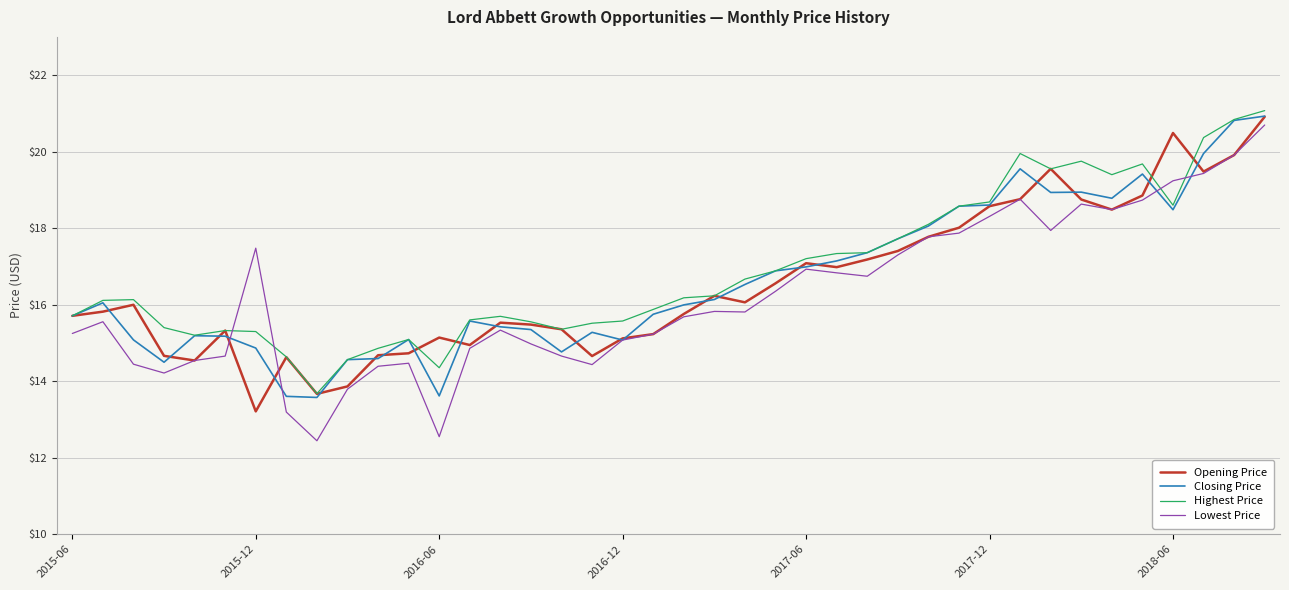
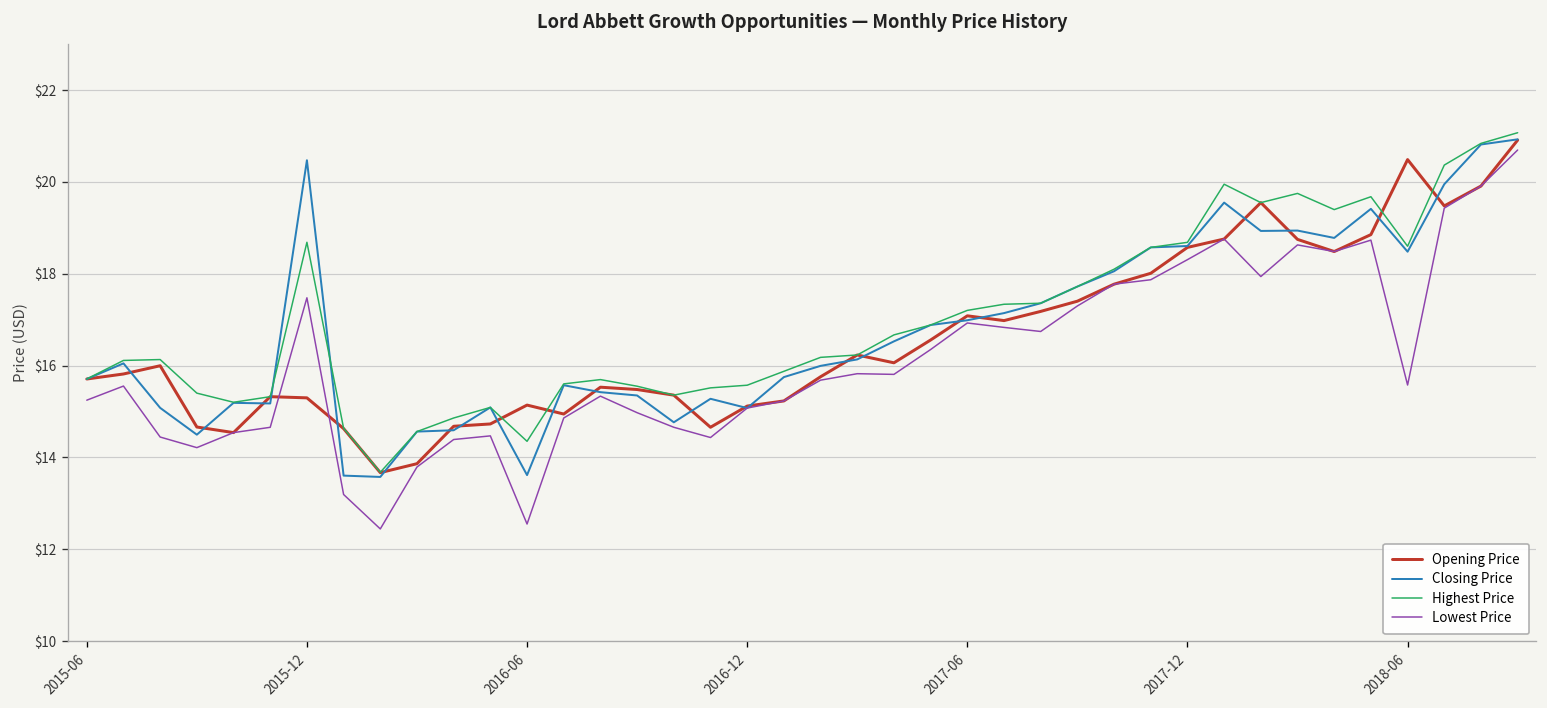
Opening Price, 2015-12: $13.2 -> $15.3
Closing Price, 2015-12: $14.9 -> $20.5
Highest Price, 2015-12: $15.3 -> $18.7
Lowest Price, 2018-06: $19.2 -> $15.6
